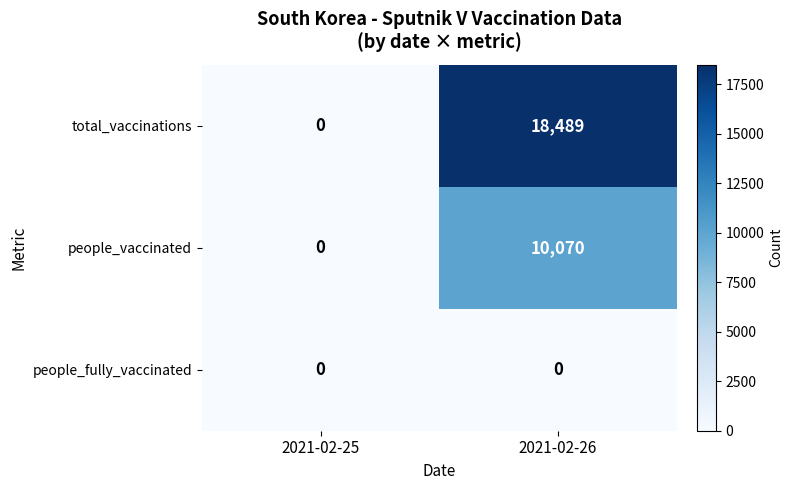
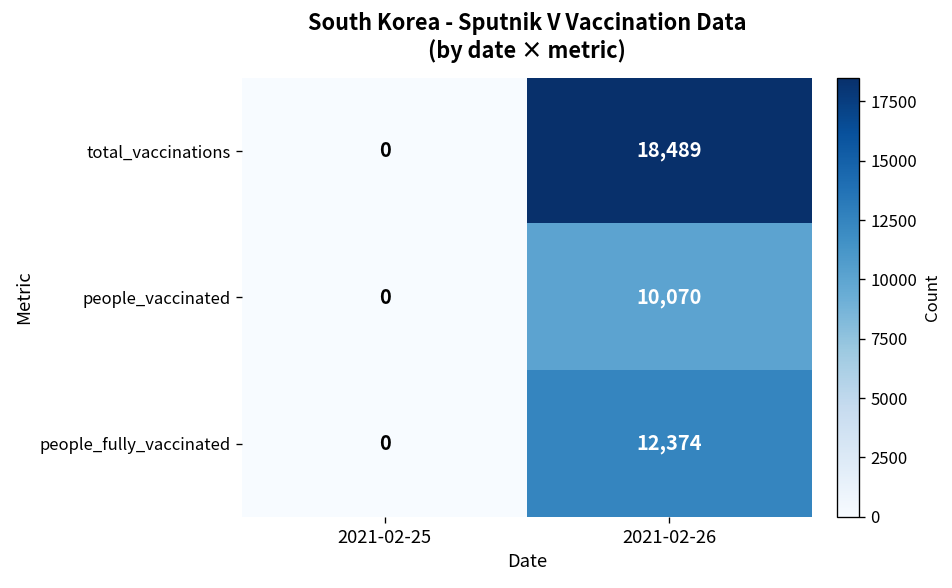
people_fully_vaccinated, 2021-02-26: 0 -> 12,374
